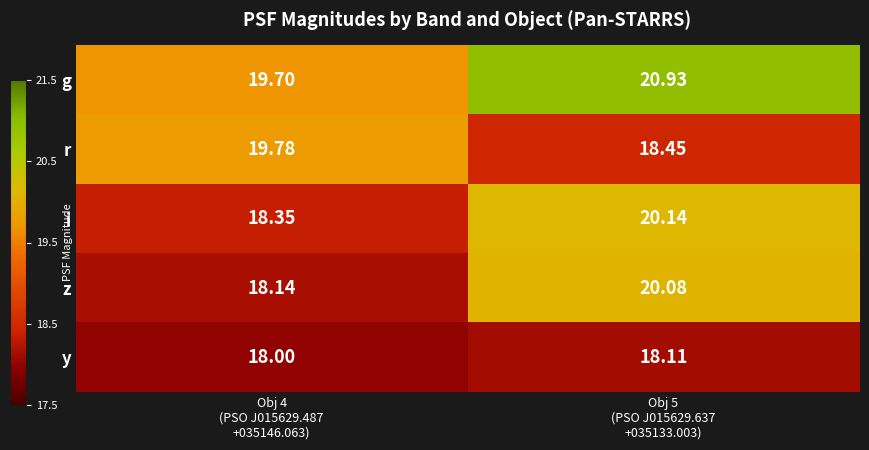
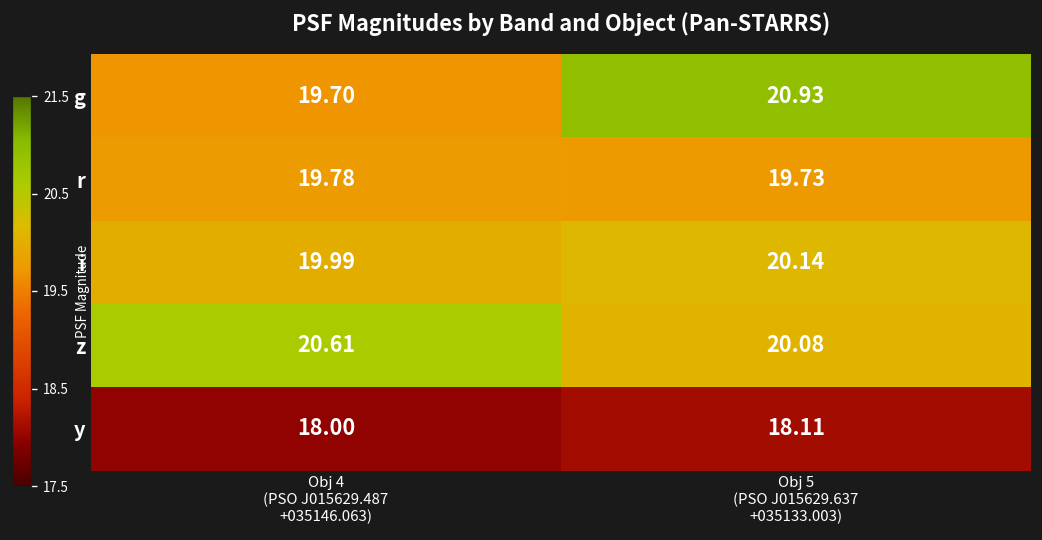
r, Obj 5 (PSO J015629.637 +035133.003): 18.45 -> 19.73
i, Obj 4 (PSO J015629.487 +035146.063): 18.35 -> 19.99
z, Obj 4 (PSO J015629.487 +035146.063): 18.14 -> 20.61
